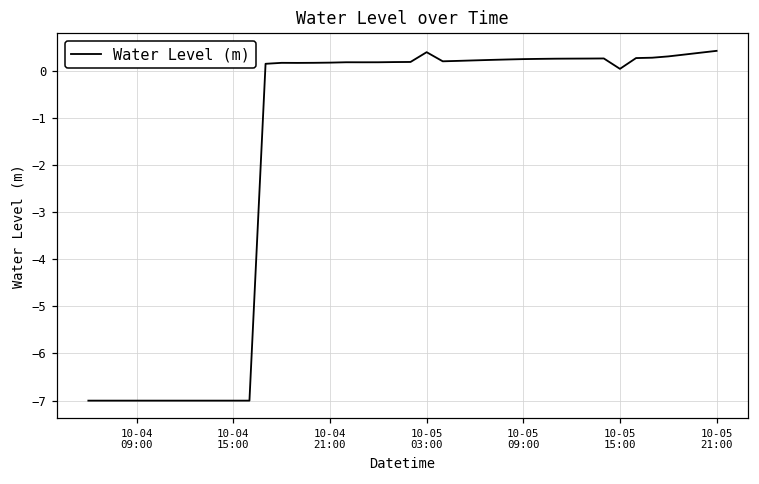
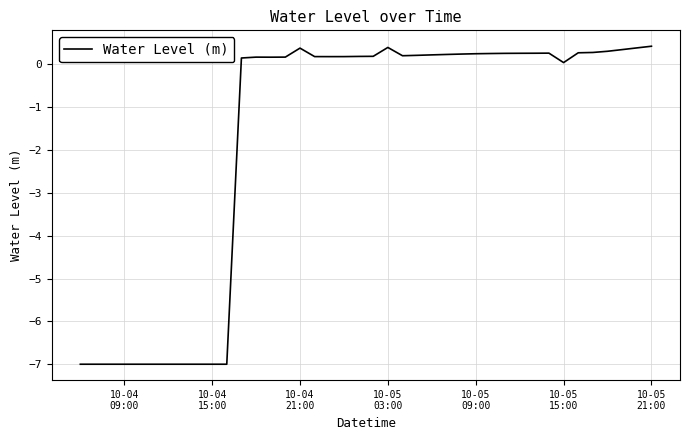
10-04 21:00: 0.2 -> 0.4
